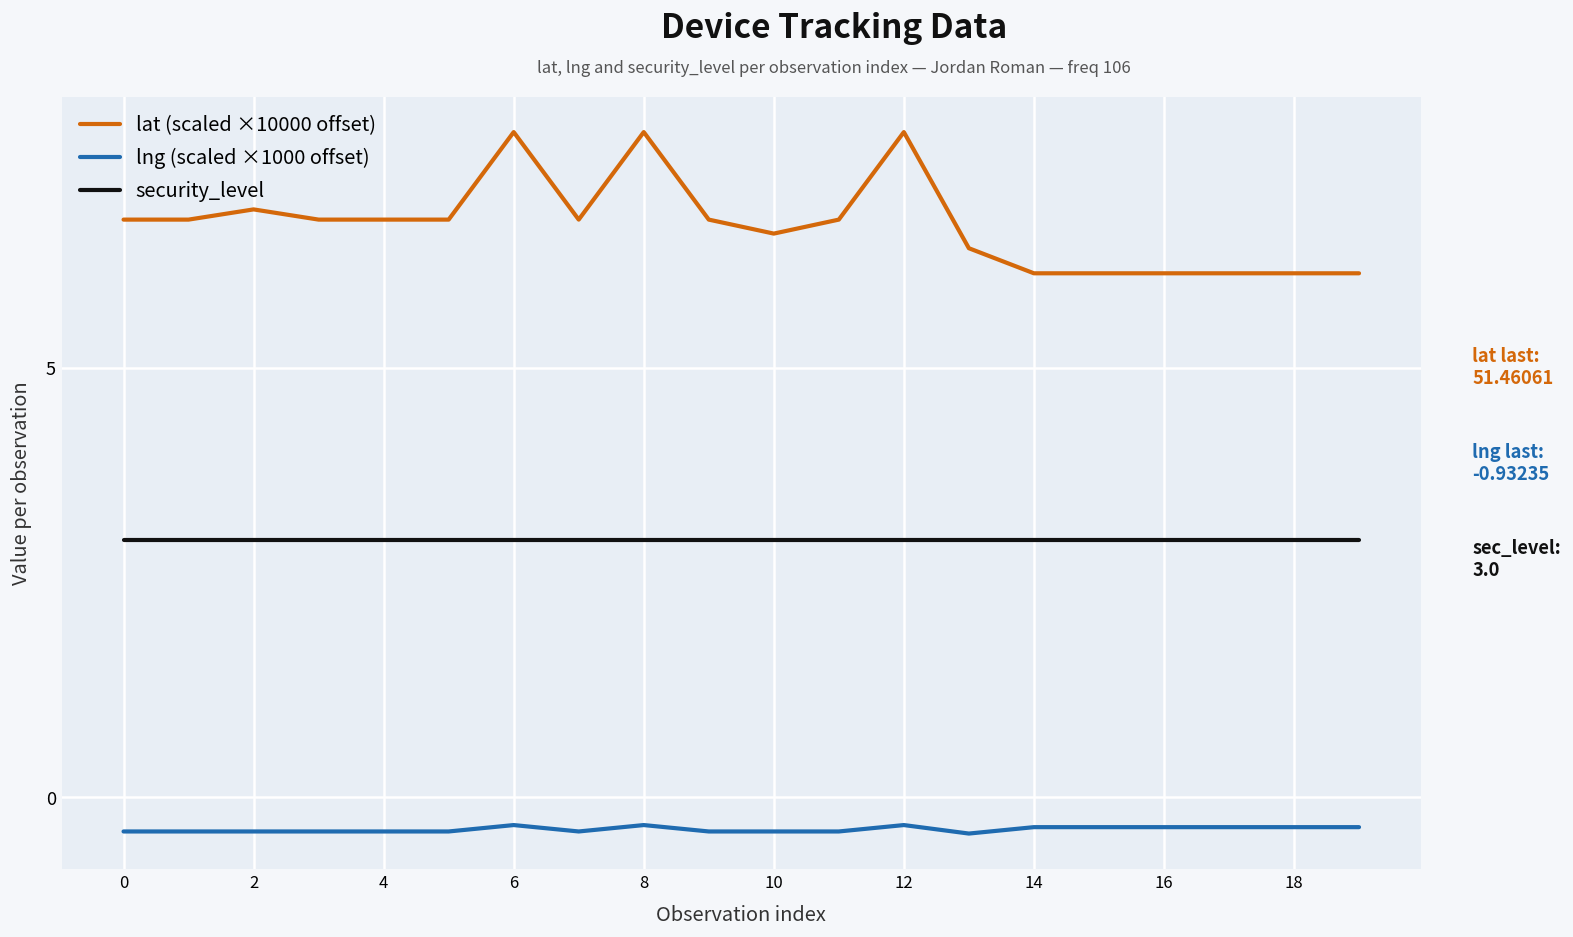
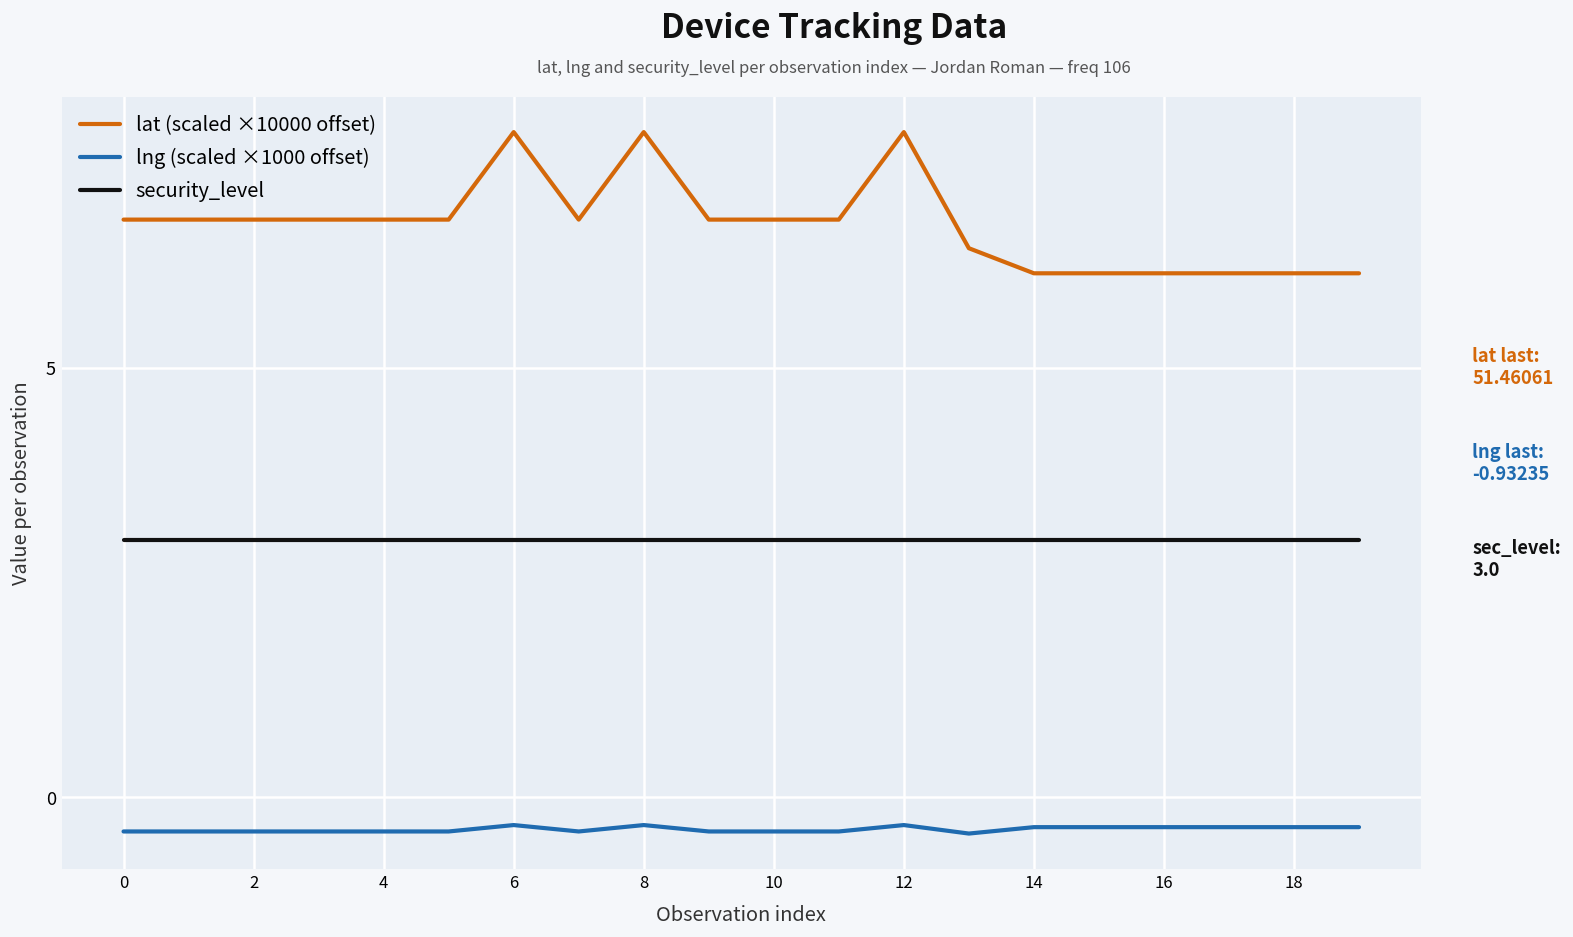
lat (scaled ×10000 offset), 2: 6.8 -> 6.7
lat (scaled ×10000 offset), 10: 6.6 -> 6.7
